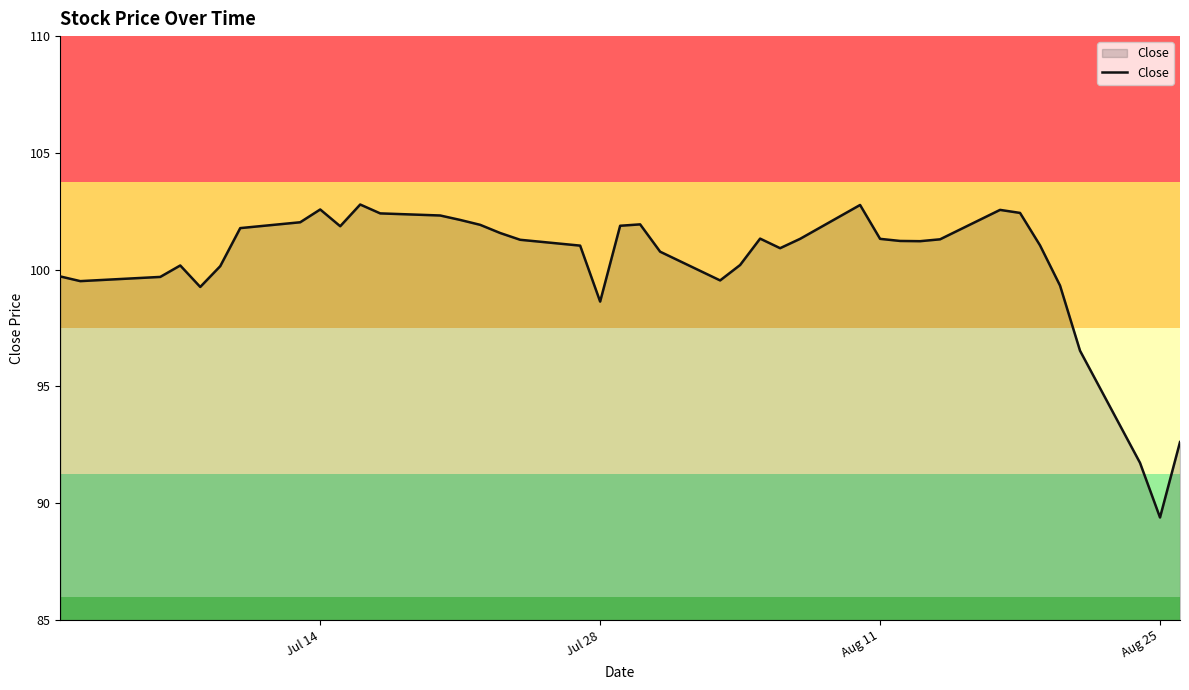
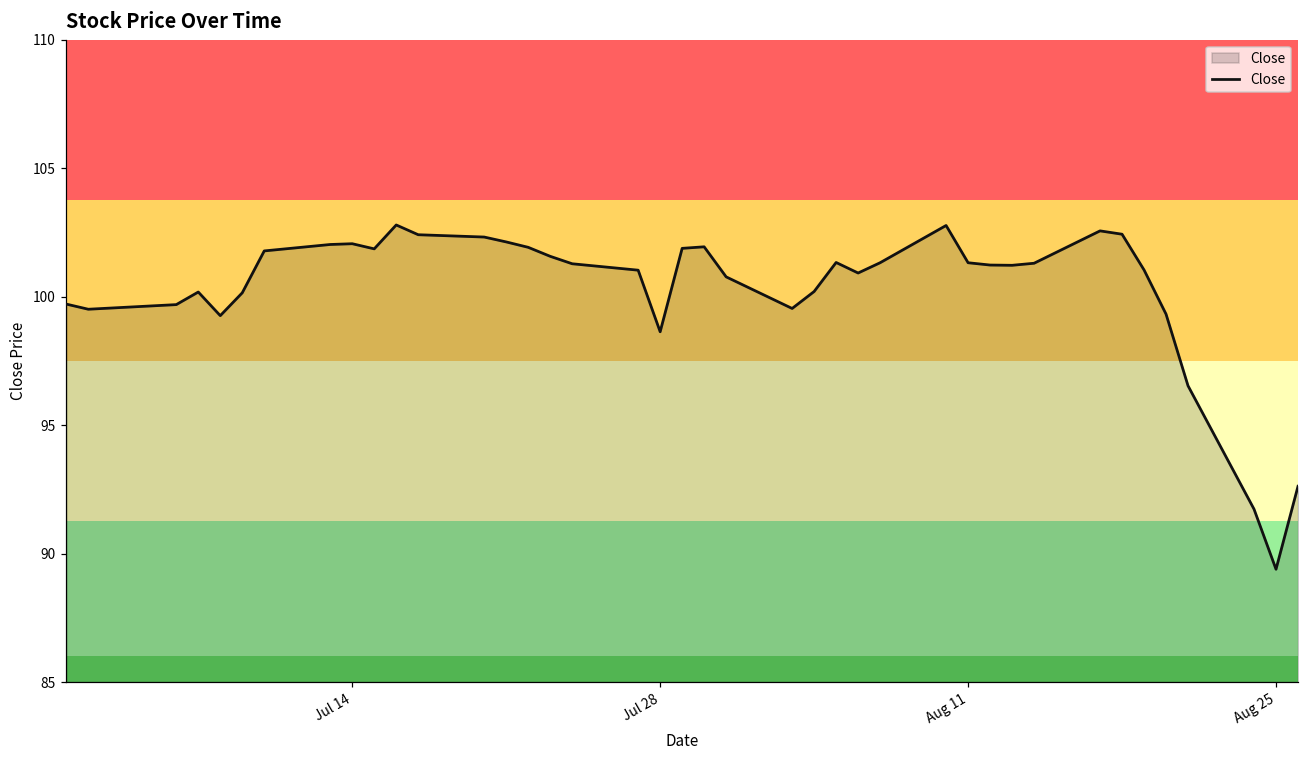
Jul 14: 102.6 -> 102.1
